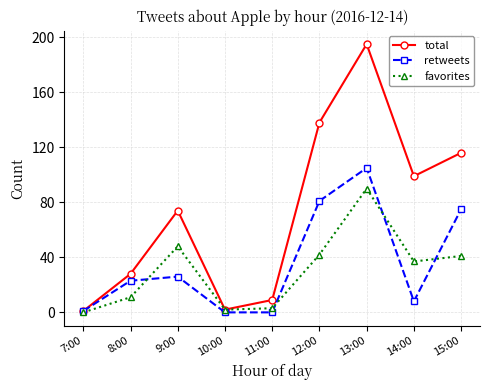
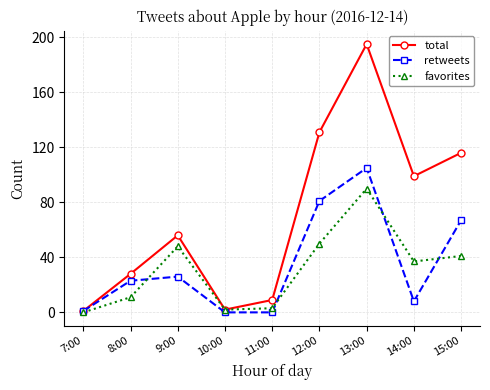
total, 9:00: 74 -> 56
total, 12:00: 138 -> 131
favorites, 12:00: 42 -> 50
retweets, 15:00: 75 -> 67
